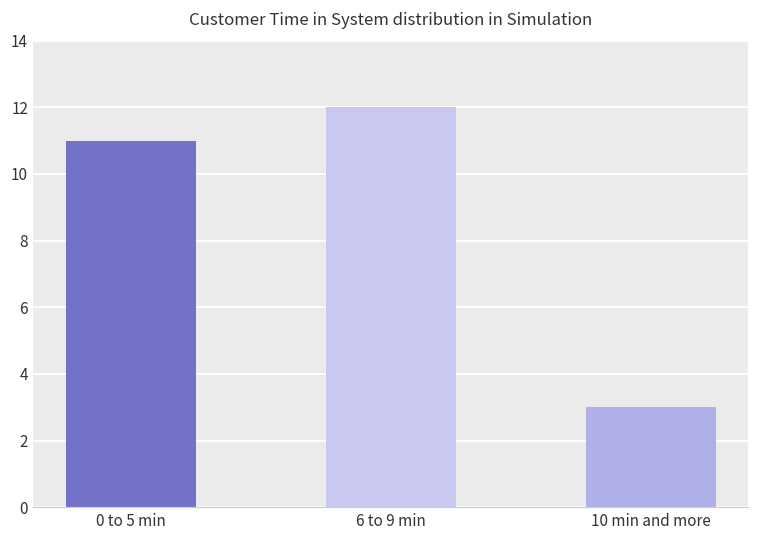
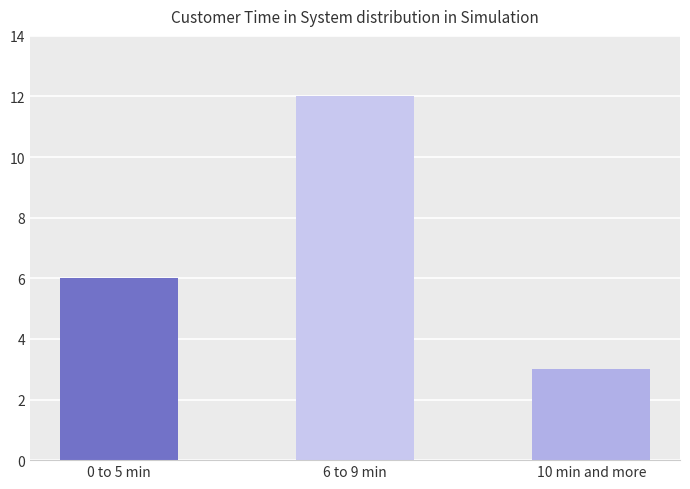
0 to 5 min: 11 -> 6
